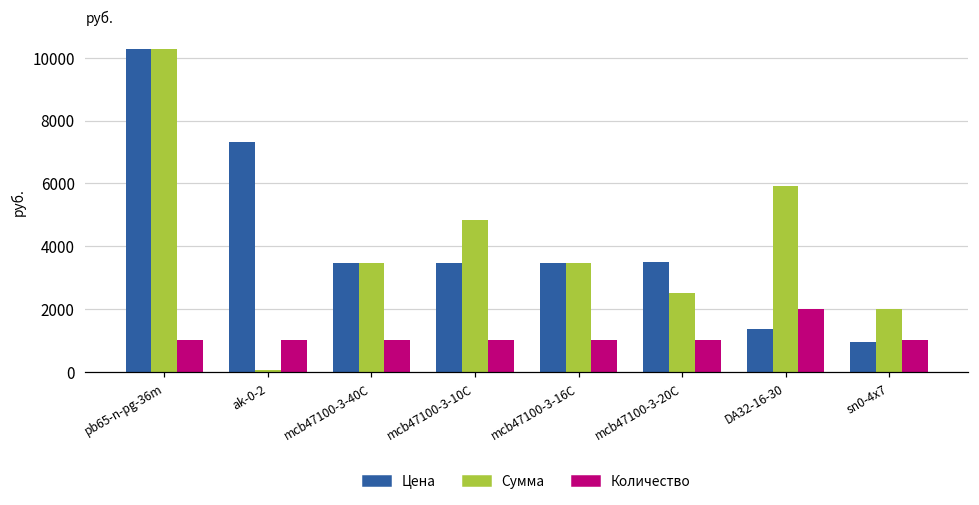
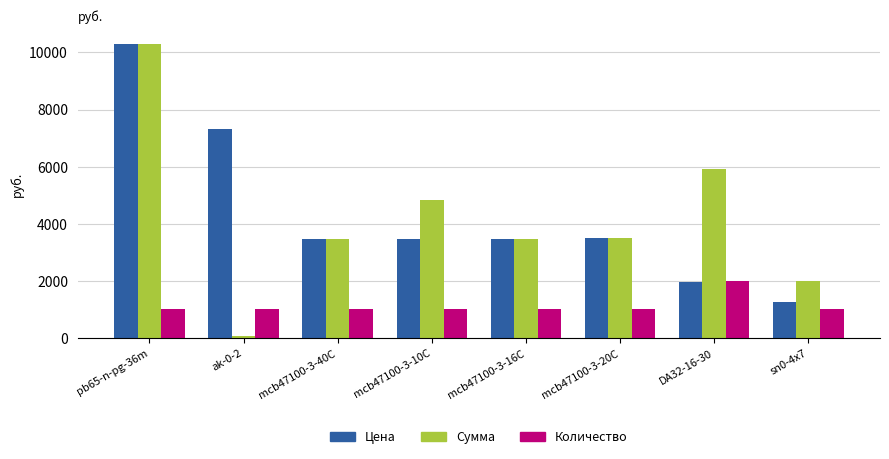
Сумма, mcb47100-3-20C: 2500 -> 3500
Цена, DA32-16-30: 1400 -> 2000
Цена, sn0-4x7: 1000 -> 1300
